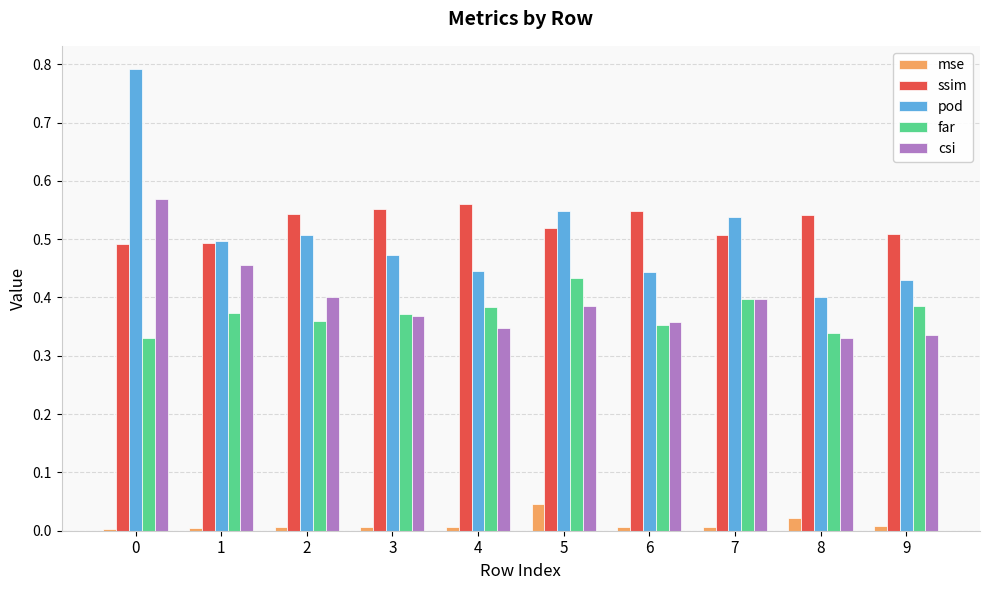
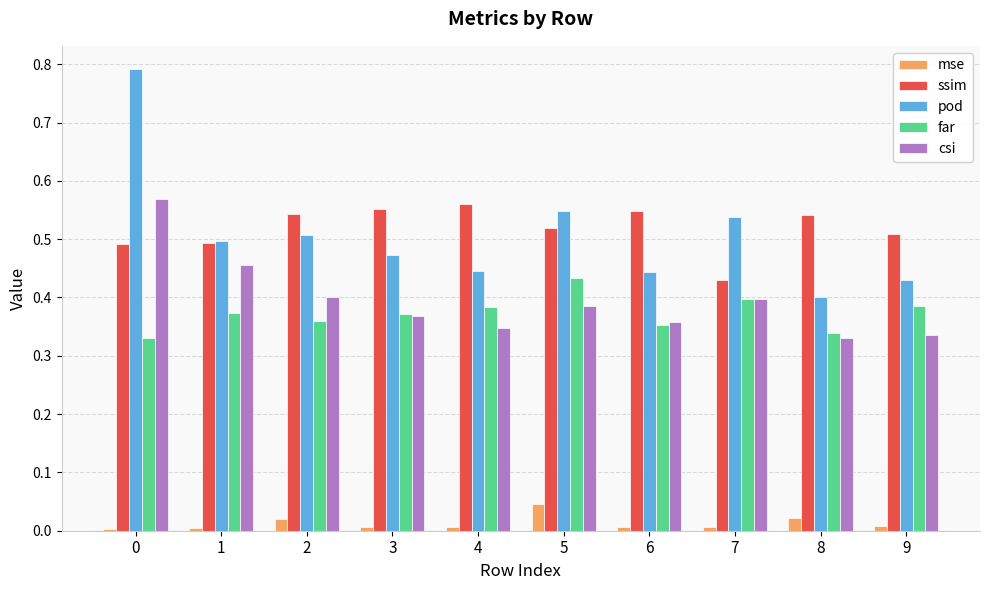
mse, 2: 0.01 -> 0.02
ssim, 7: 0.51 -> 0.43
